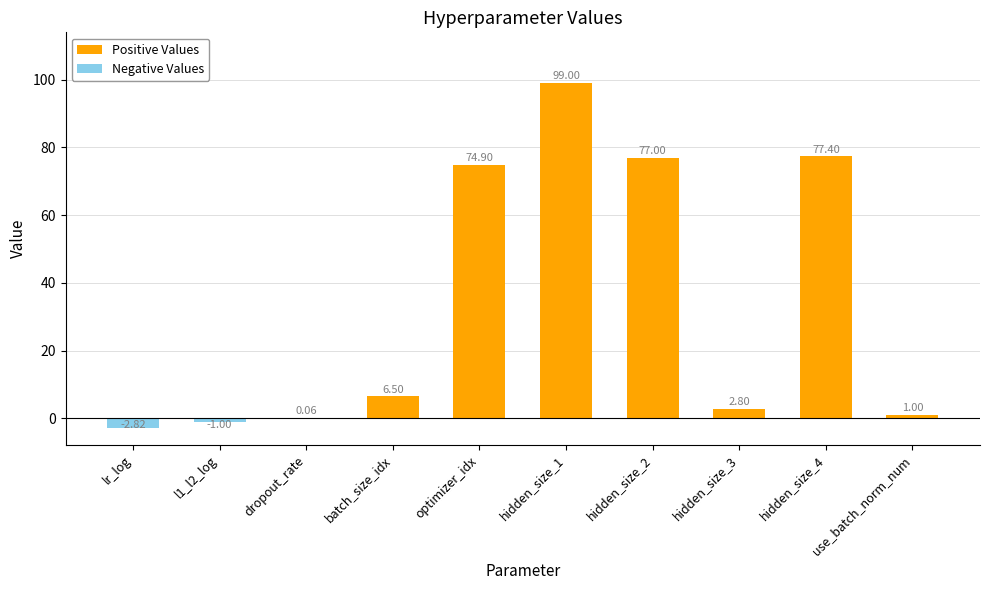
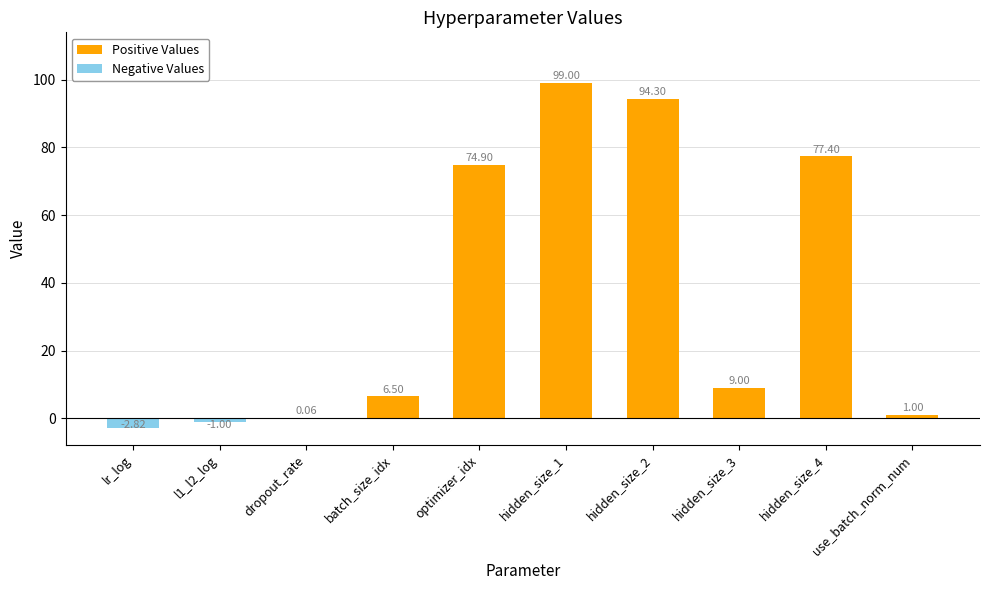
Positive Values, hidden_size_2: 77.00 -> 94.30
Positive Values, hidden_size_3: 2.80 -> 9.00
